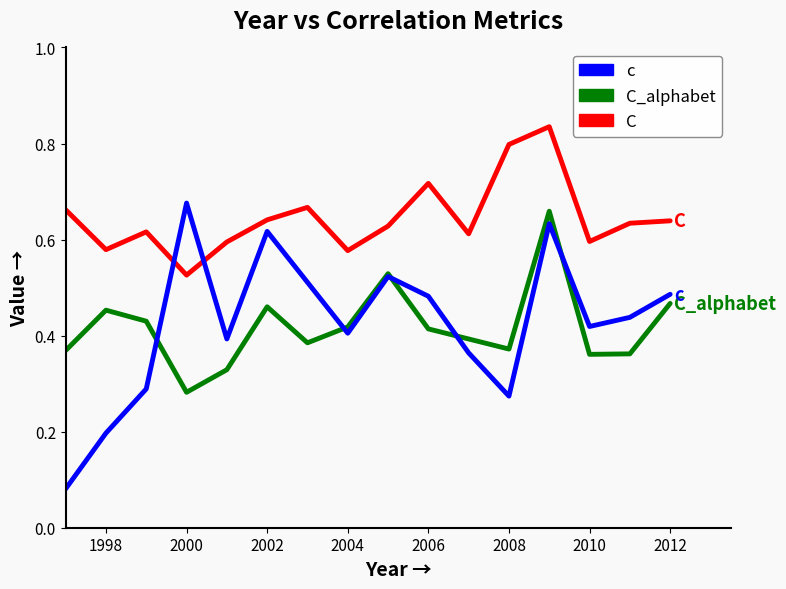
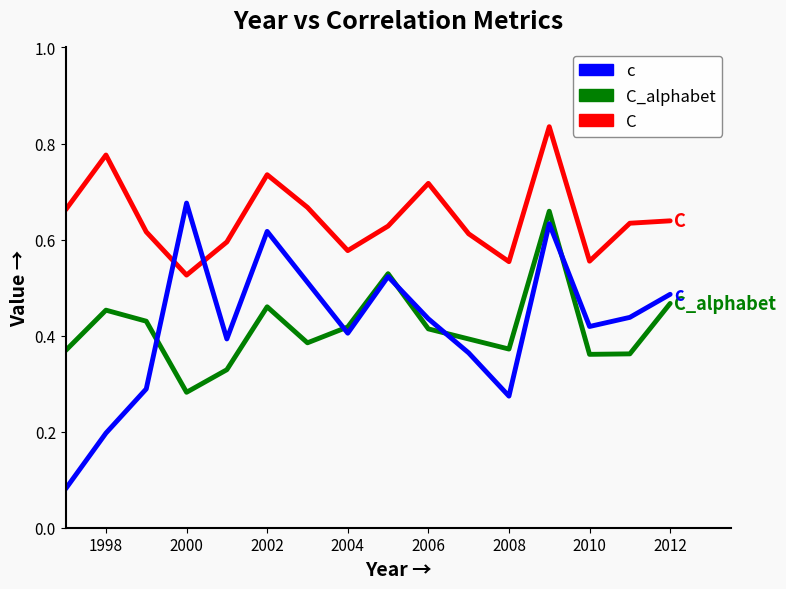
C, 1998: 0.58 -> 0.78
C, 2002: 0.64 -> 0.74
c, 2006: 0.48 -> 0.44
C, 2008: 0.80 -> 0.55
C, 2010: 0.60 -> 0.56
